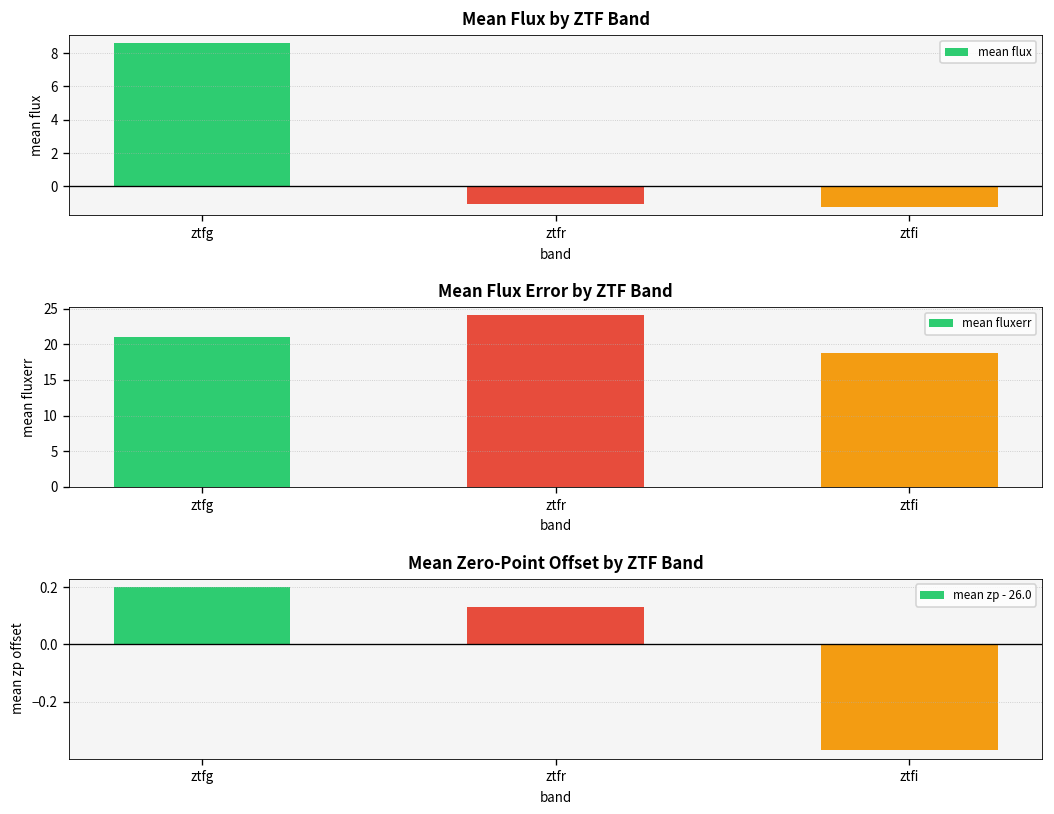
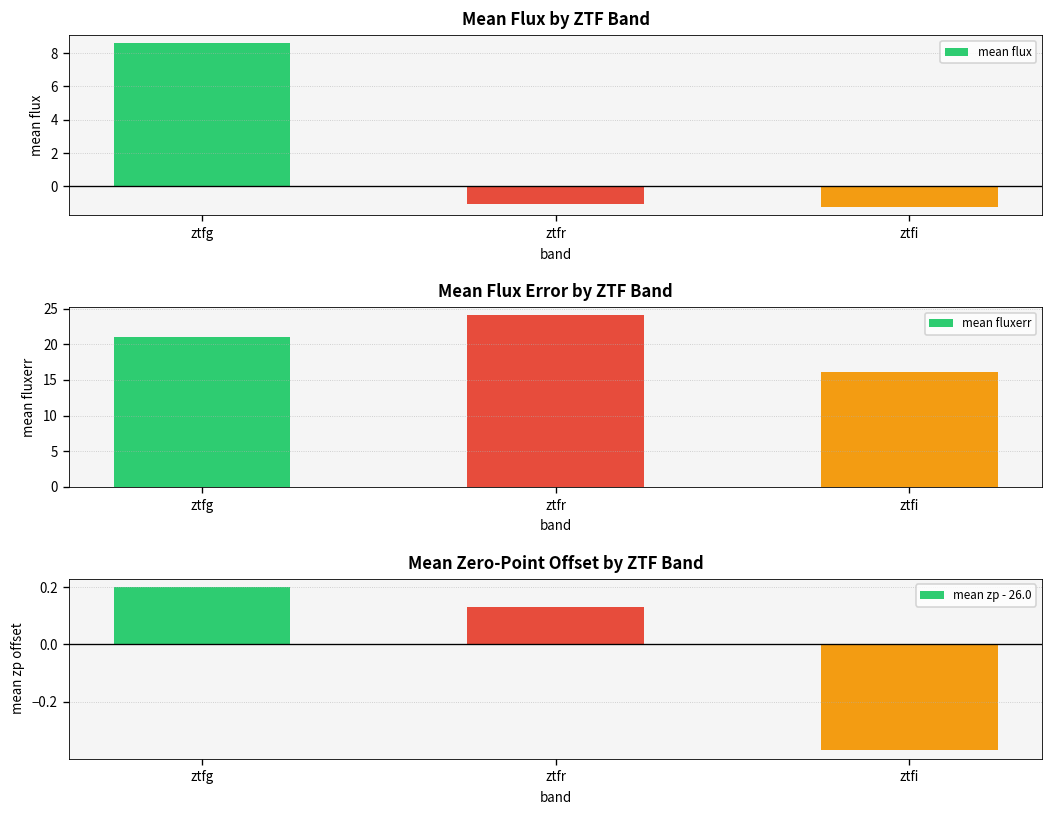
Mean Flux Error by ZTF Band, ztfi: 19 -> 16
